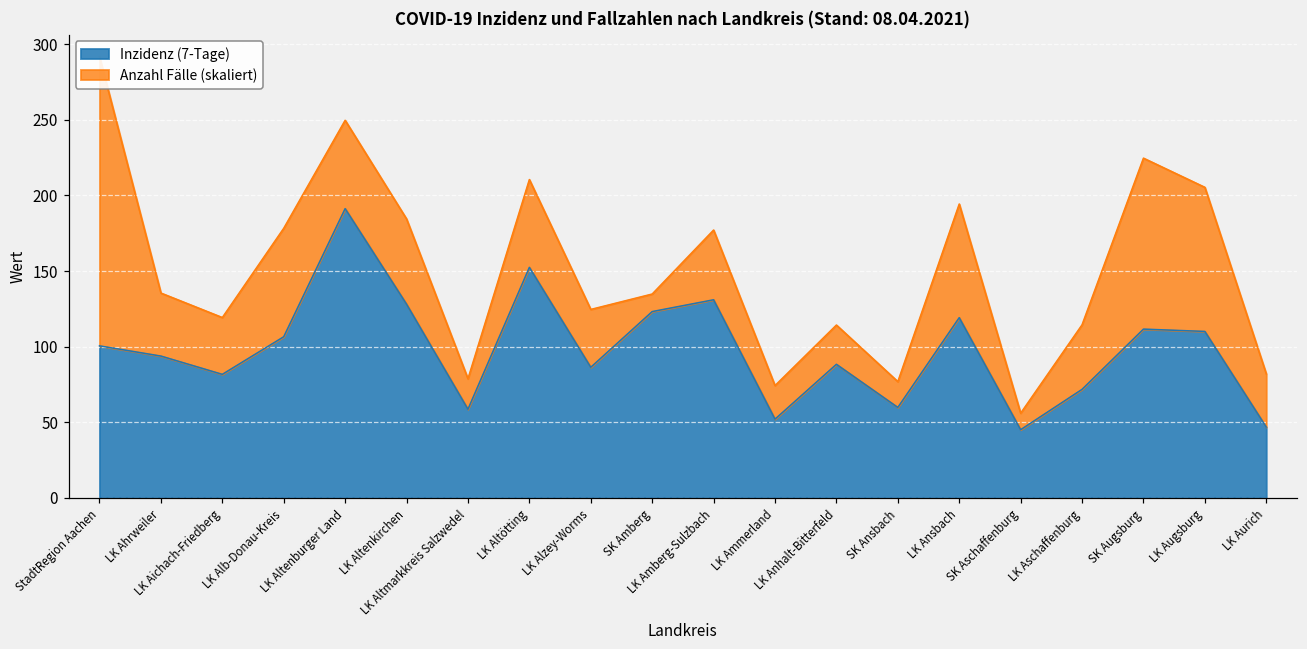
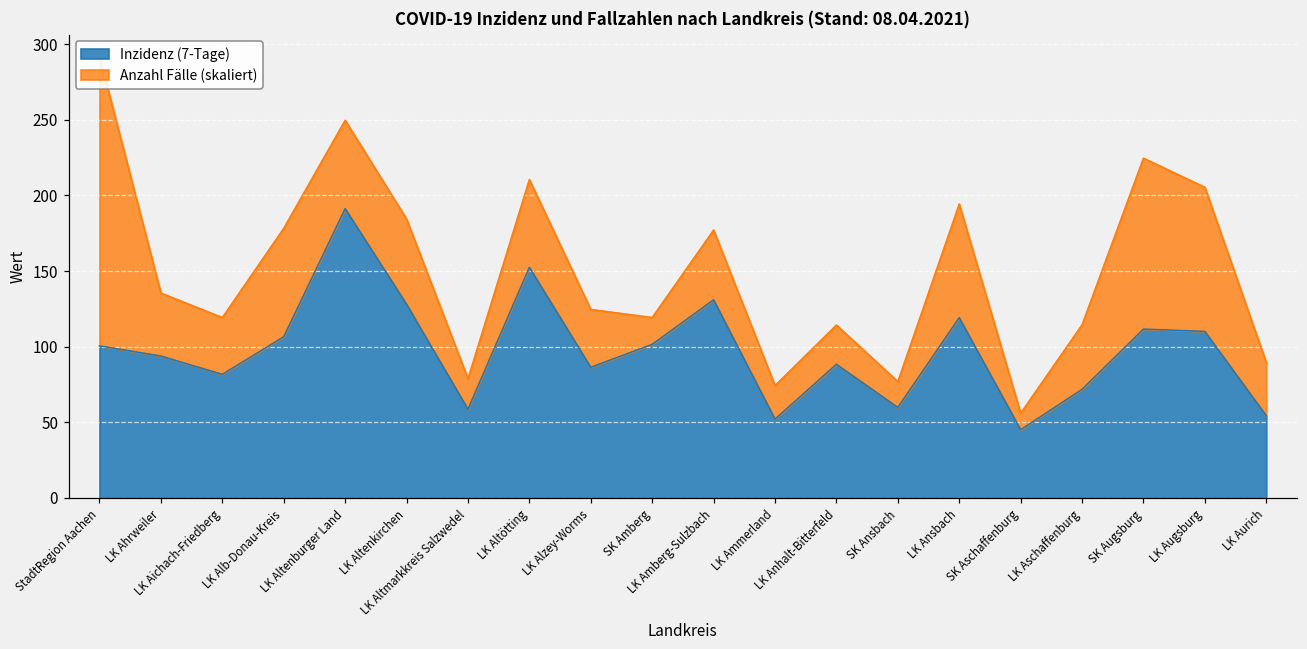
Inzidenz (7-Tage), SK Amberg: 123 -> 102
Anzahl Fälle (skaliert), SK Amberg: 12 -> 18
Inzidenz (7-Tage), LK Aurich: 47 -> 54
